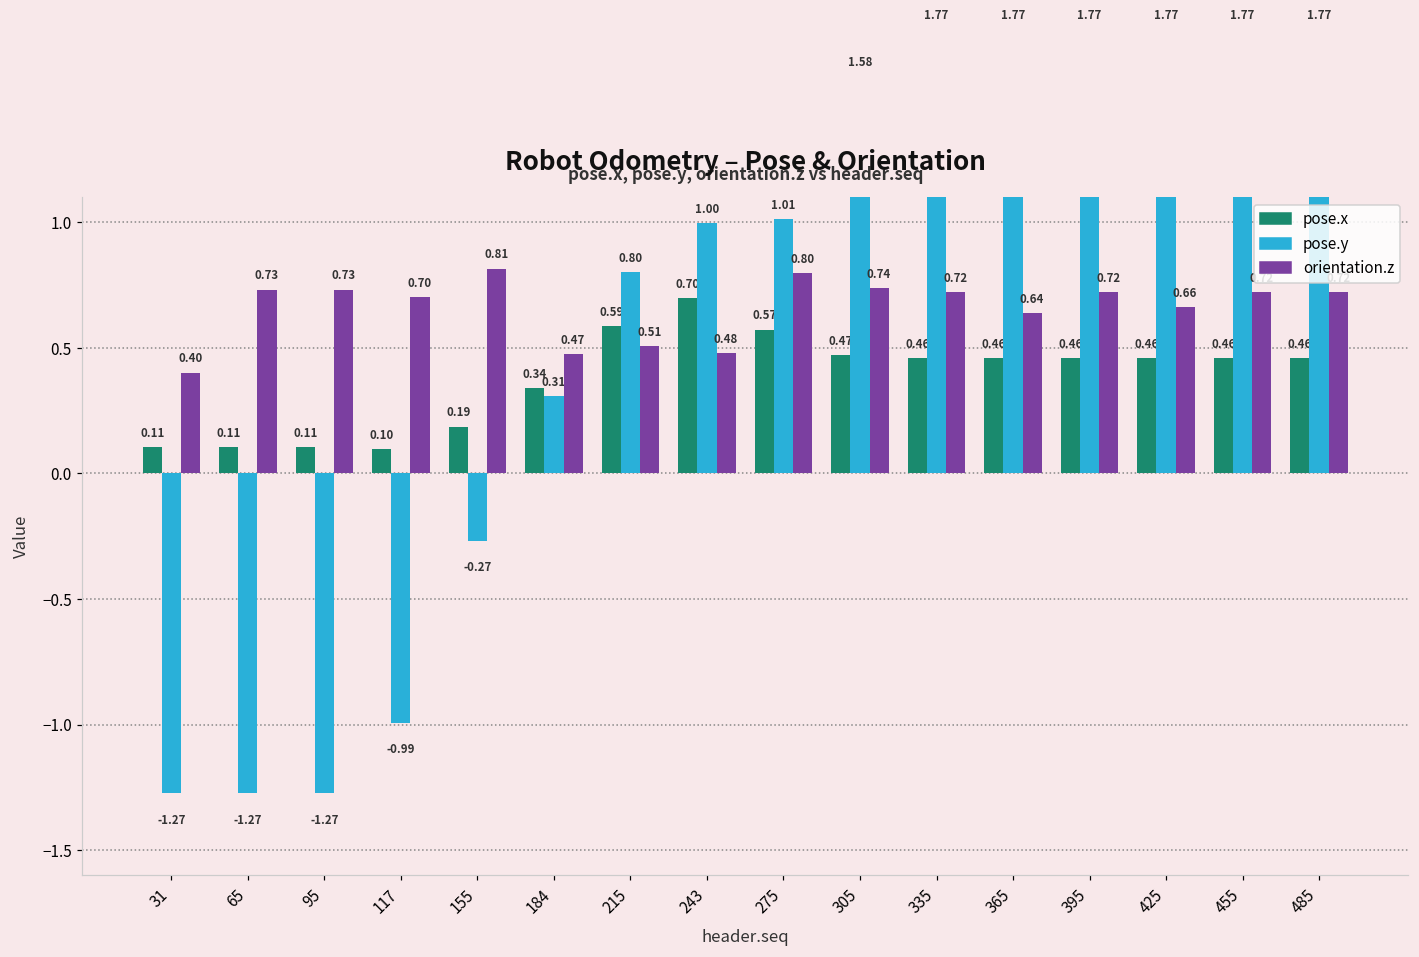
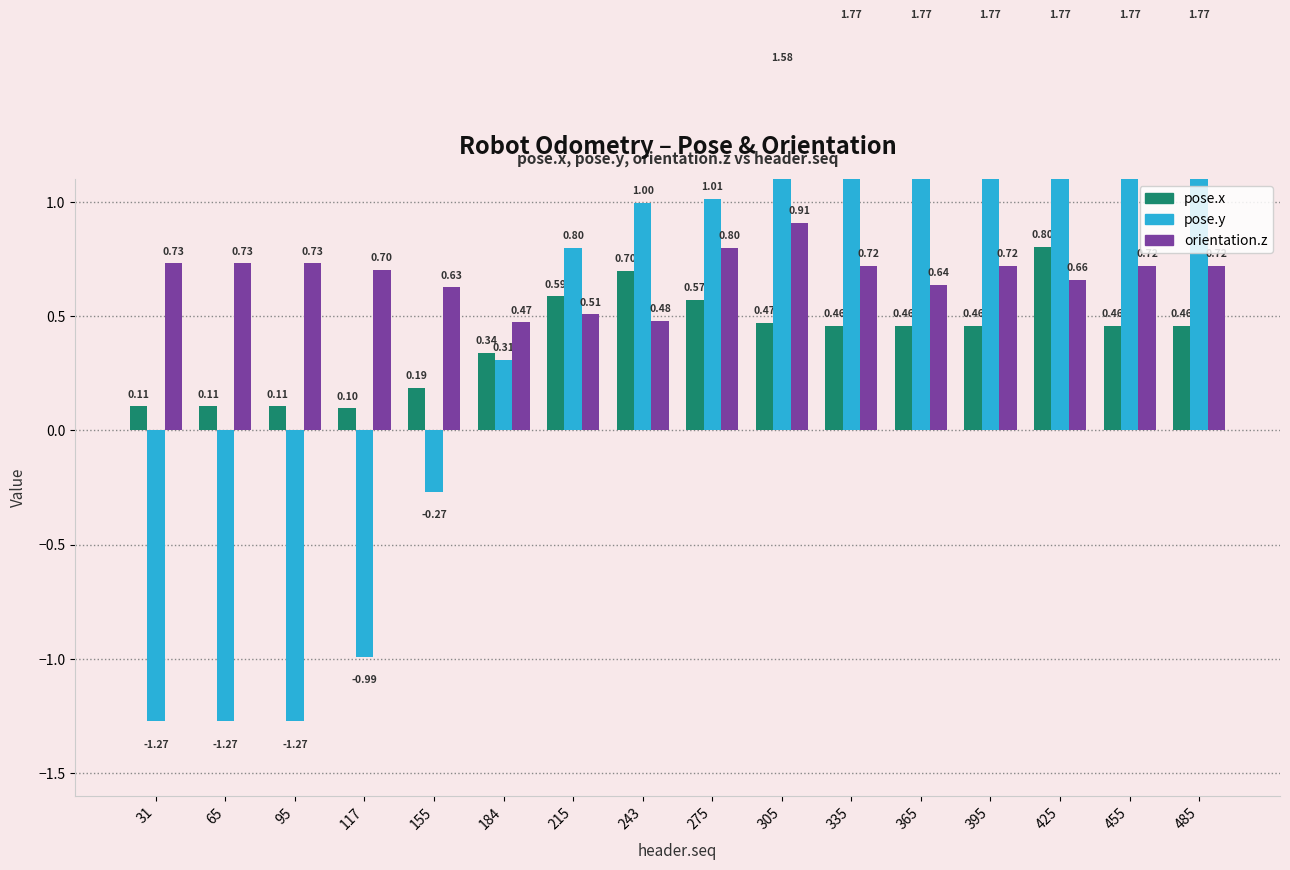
orientation.z, 31: 0.40 -> 0.73
orientation.z, 155: 0.81 -> 0.63
orientation.z, 305: 0.74 -> 0.91
pose.x, 425: 0.46 -> 0.80
